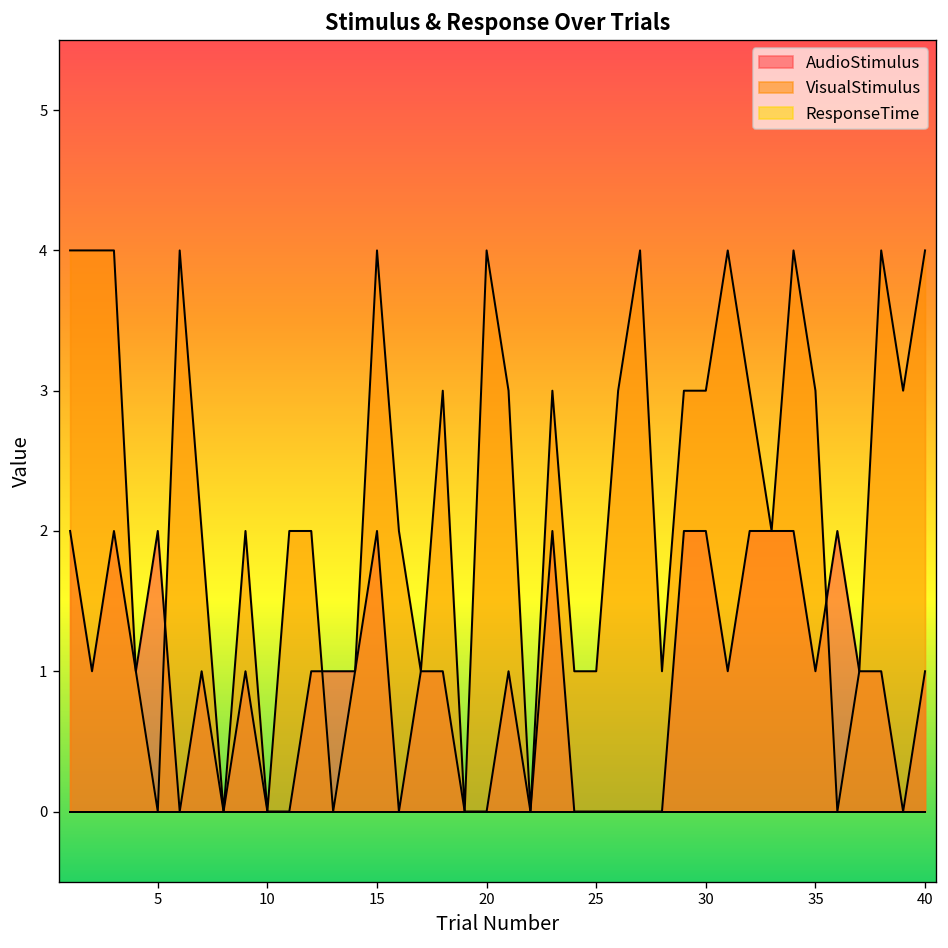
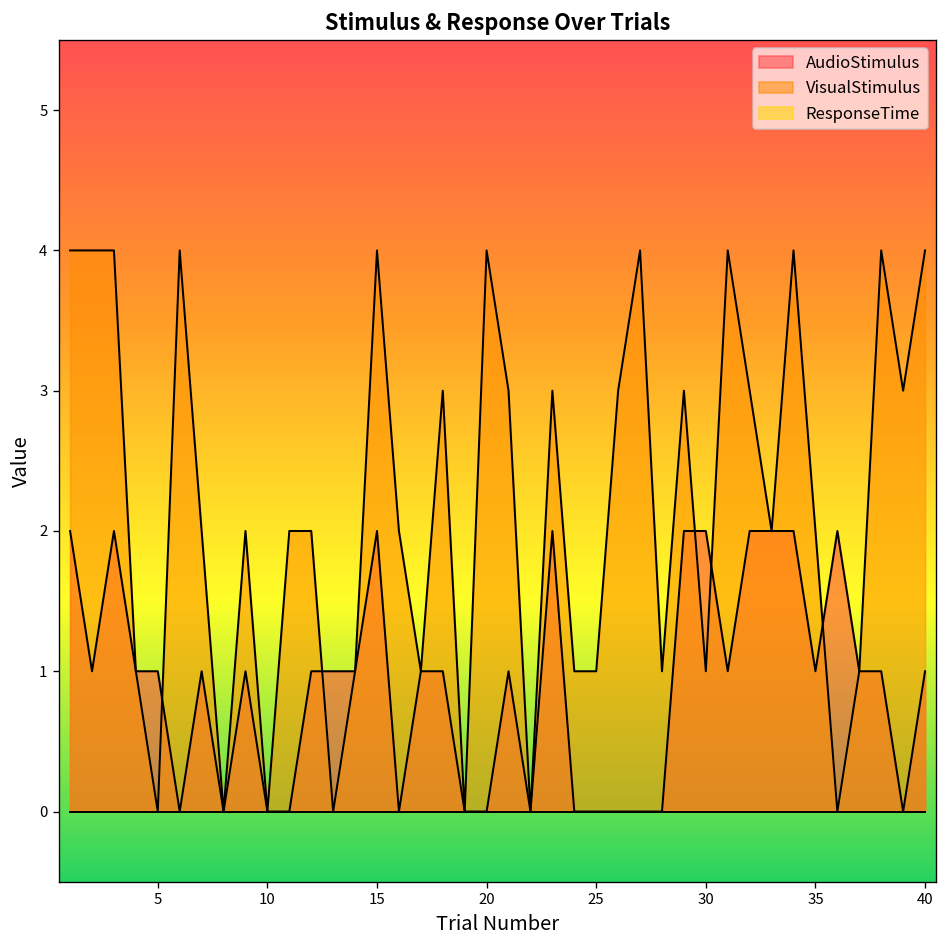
AudioStimulus, 5: 2 -> 1
VisualStimulus, 30: 3 -> 1
VisualStimulus, 35: 3 -> 2
